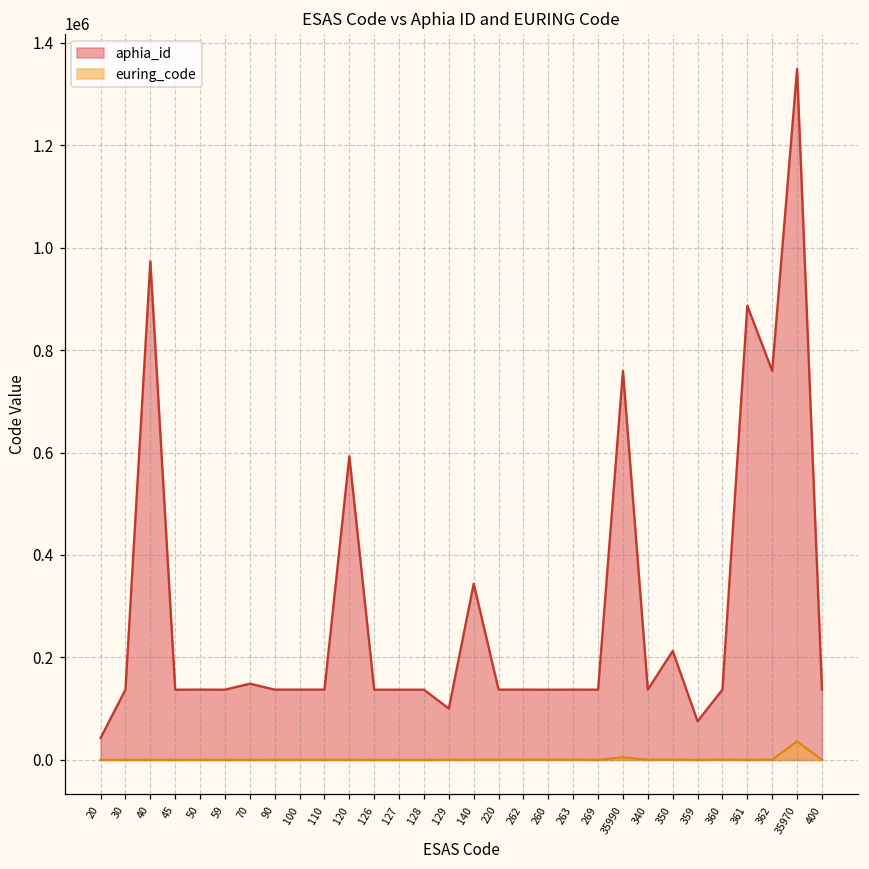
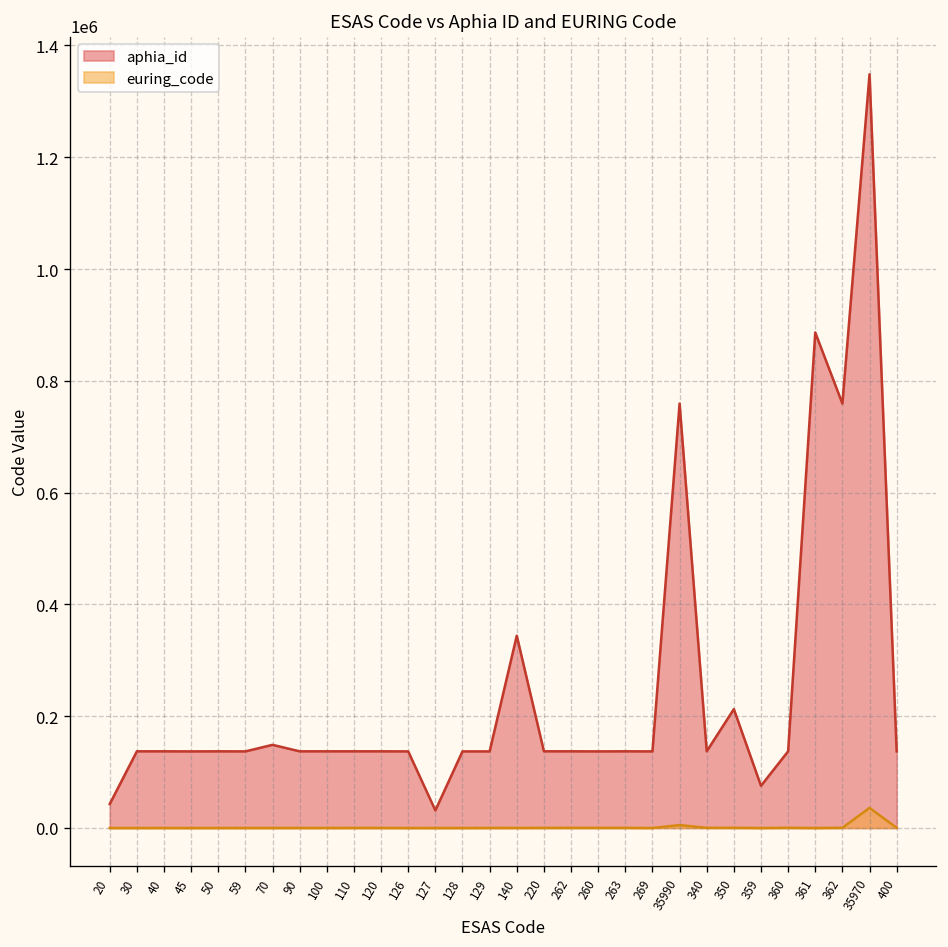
aphia_id, 40: 970000 -> 140000
aphia_id, 120: 590000 -> 140000
aphia_id, 127: 140000 -> 30000
aphia_id, 129: 100000 -> 140000
